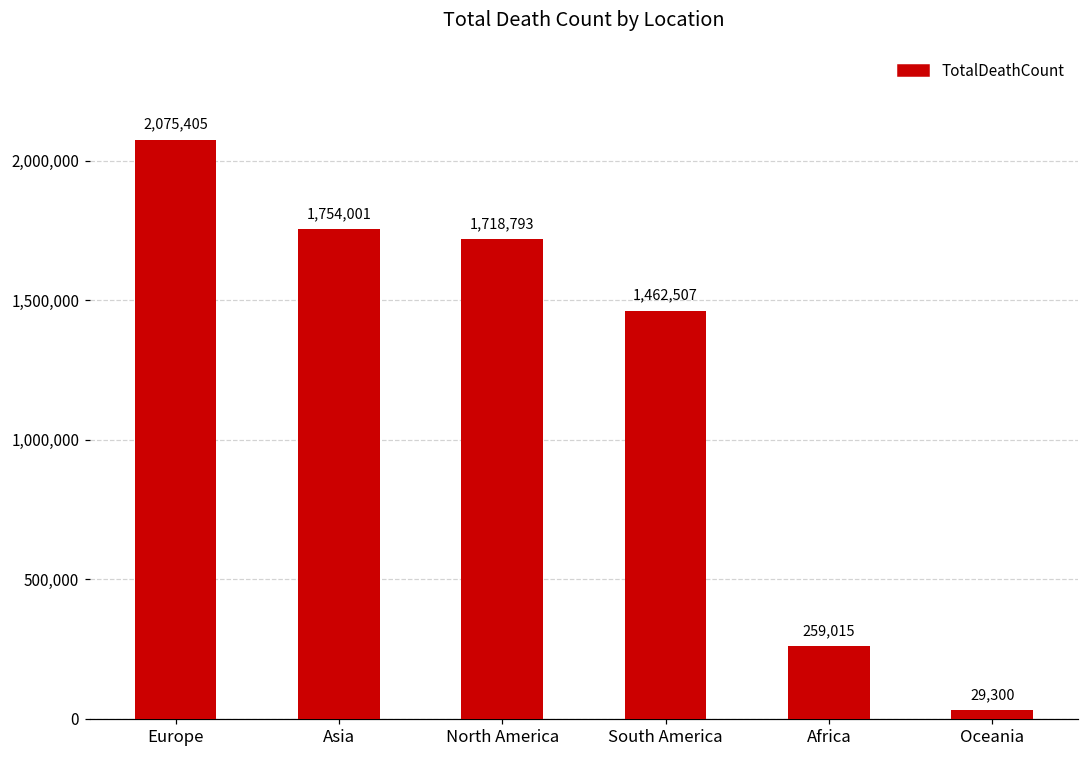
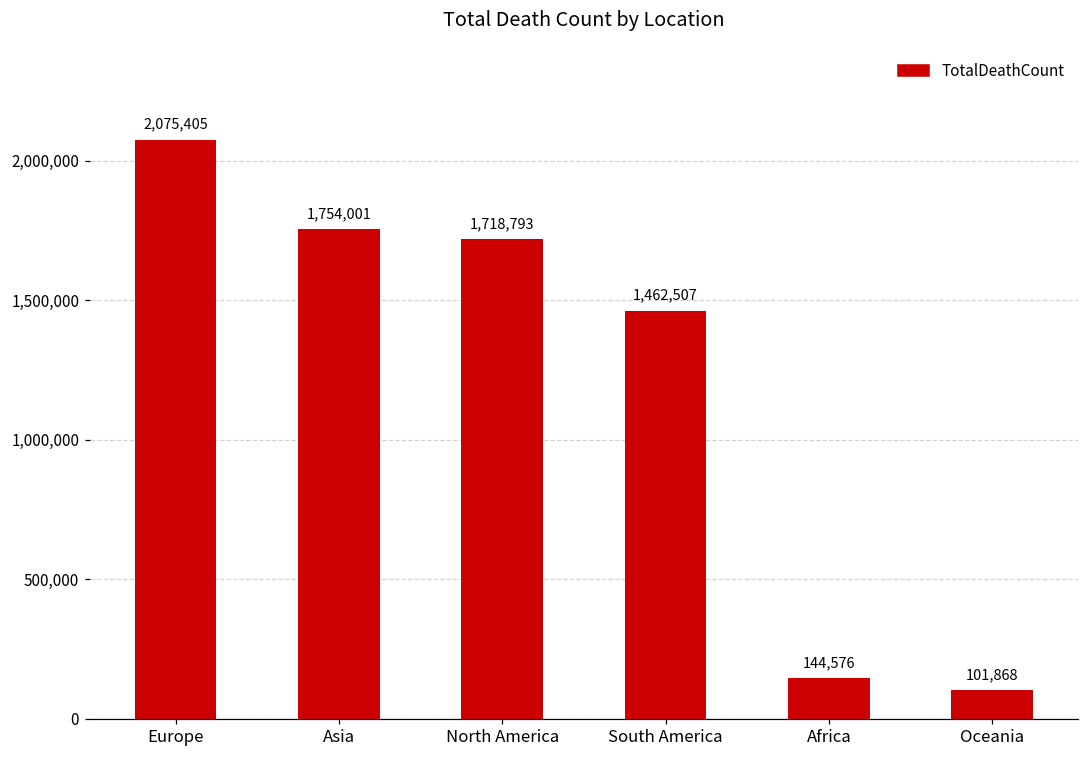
Africa: 259,015 -> 144,576
Oceania: 29,300 -> 101,868
